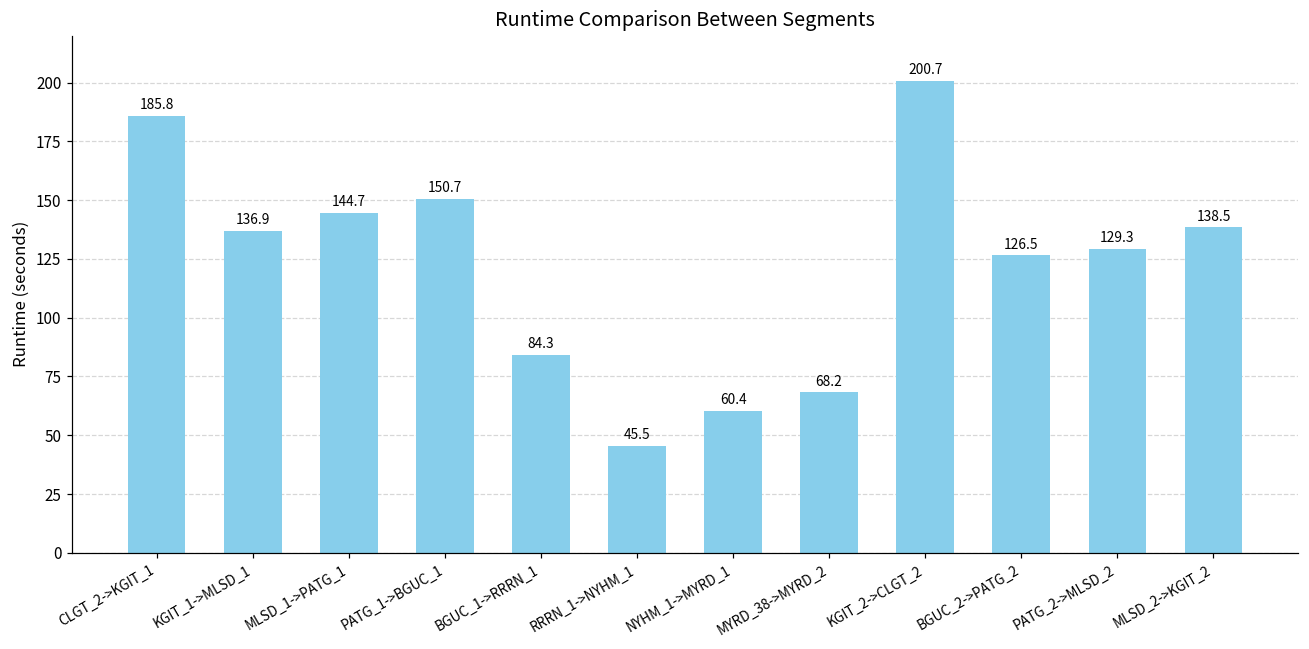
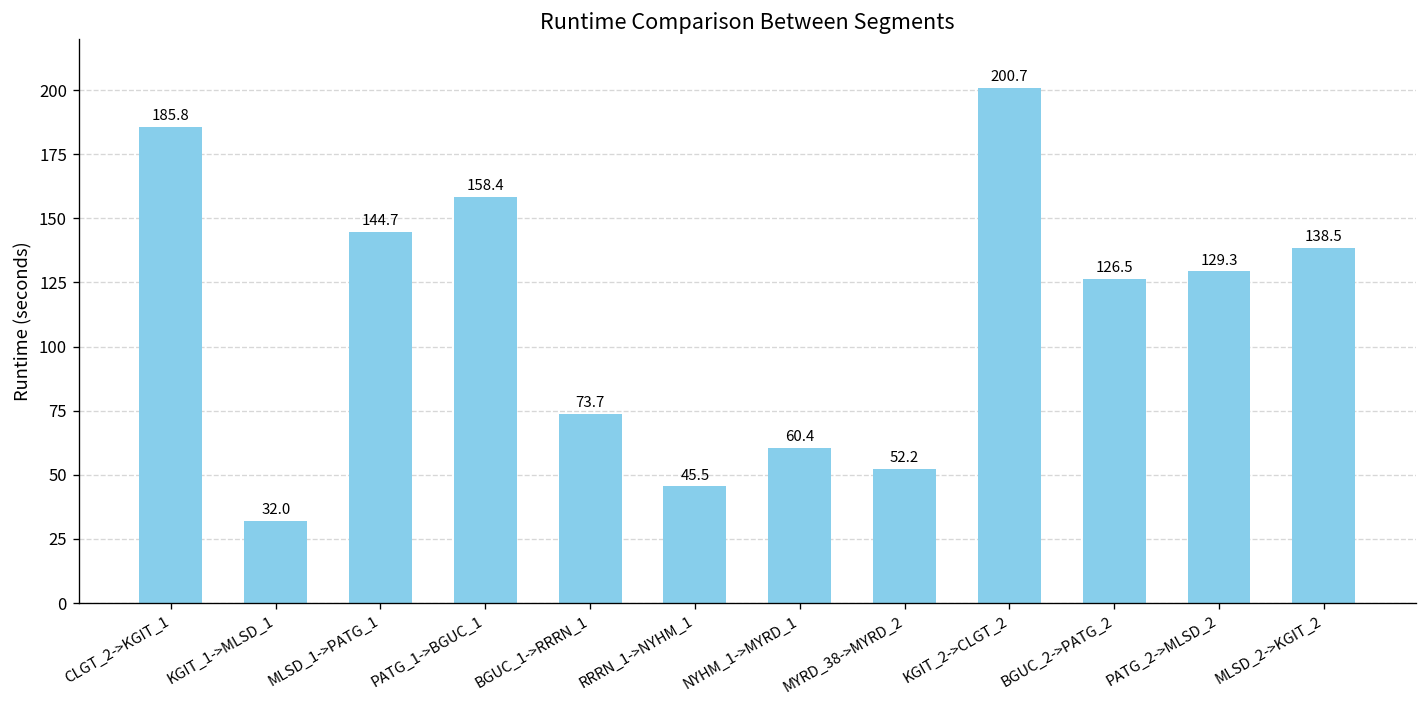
KGIT_1->MLSD_1: 136.9 -> 32.0
PATG_1->BGUC_1: 150.7 -> 158.4
BGUC_1->RRRN_1: 84.3 -> 73.7
MYRD_38->MYRD_2: 68.2 -> 52.2
